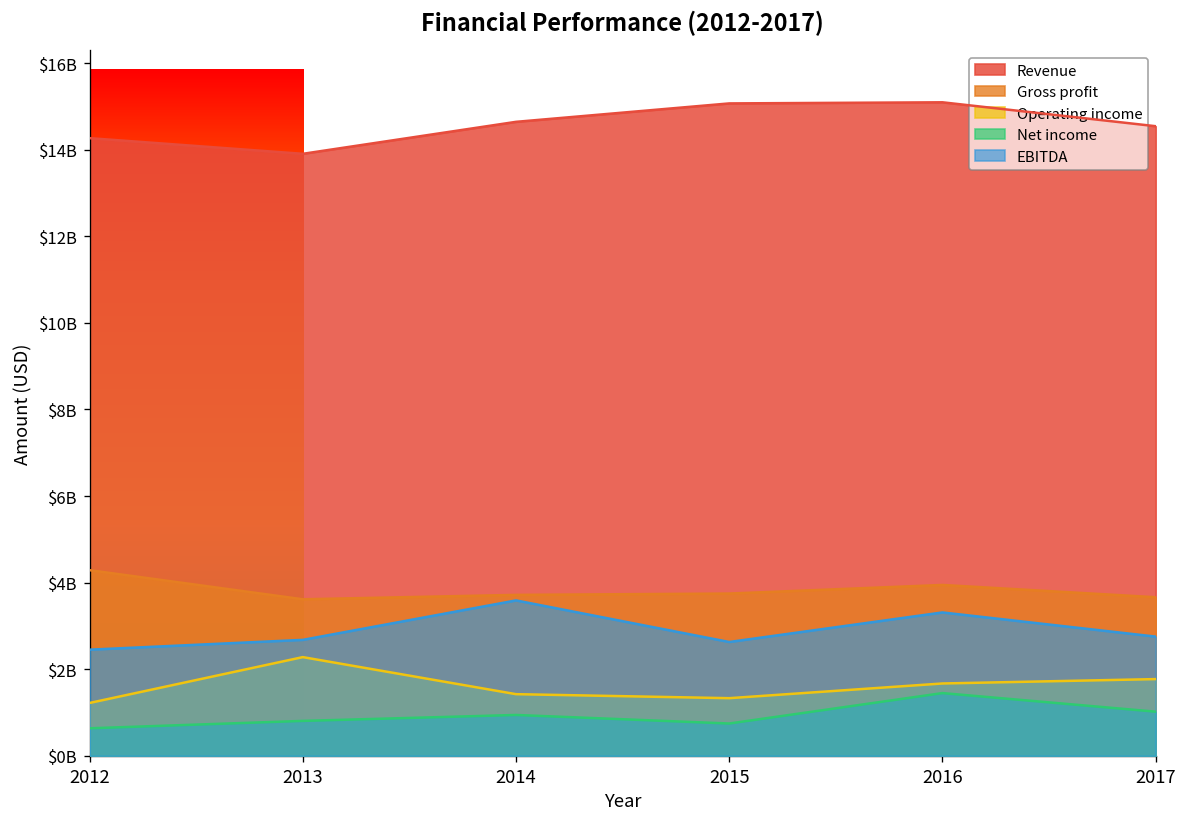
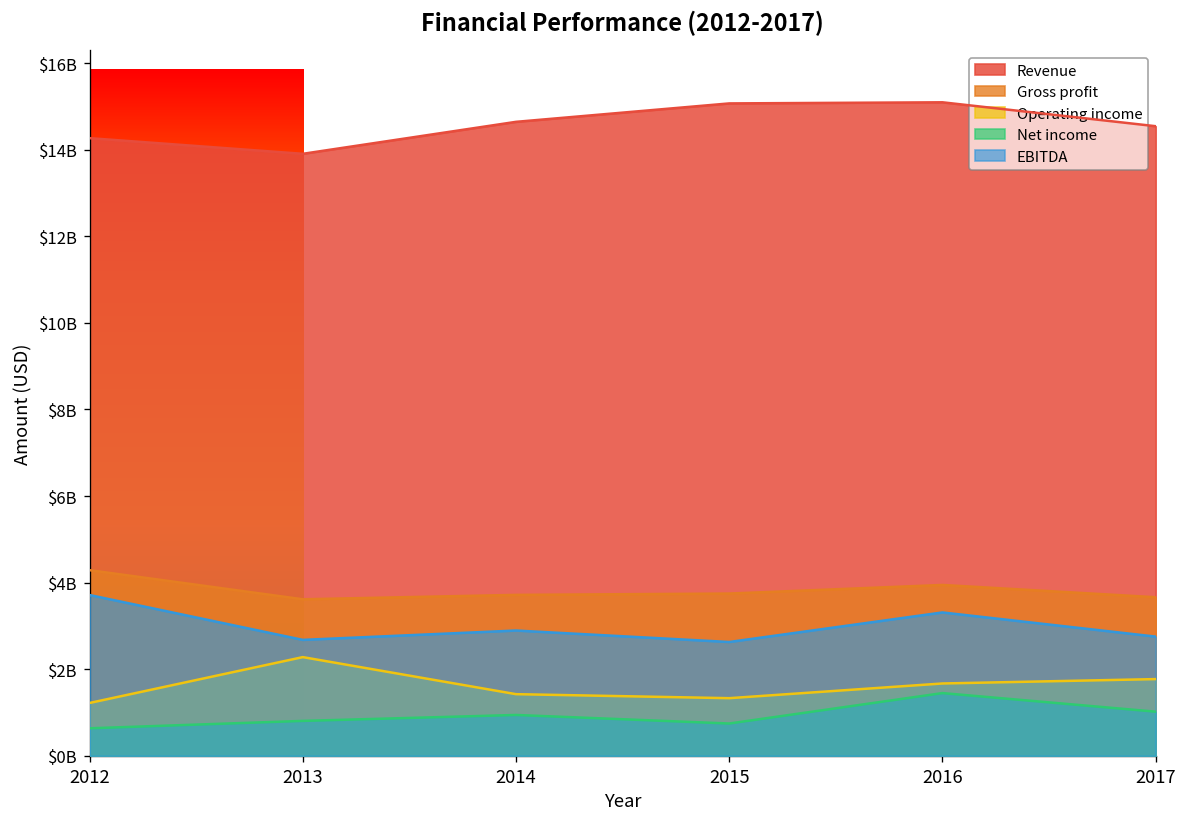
EBITDA, 2012: $2500000000 -> $3700000000
EBITDA, 2014: $3600000000 -> $2900000000
